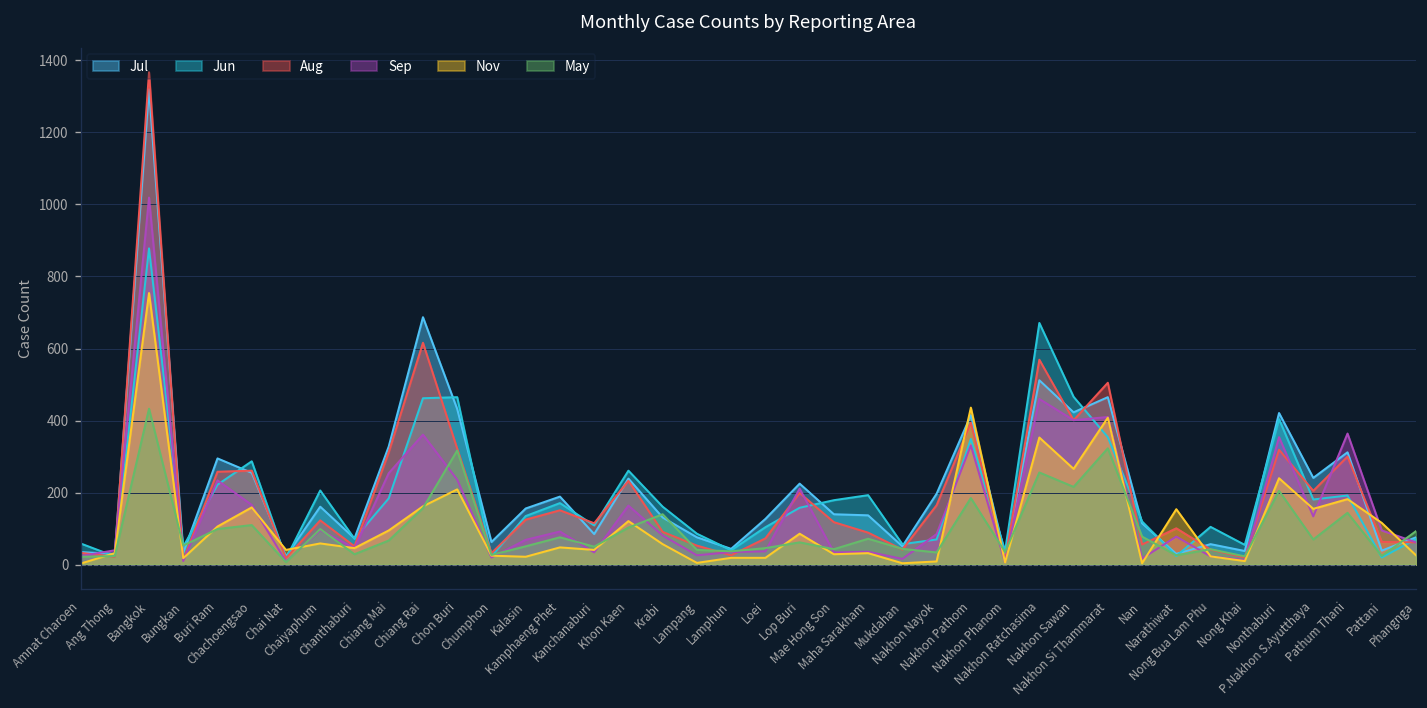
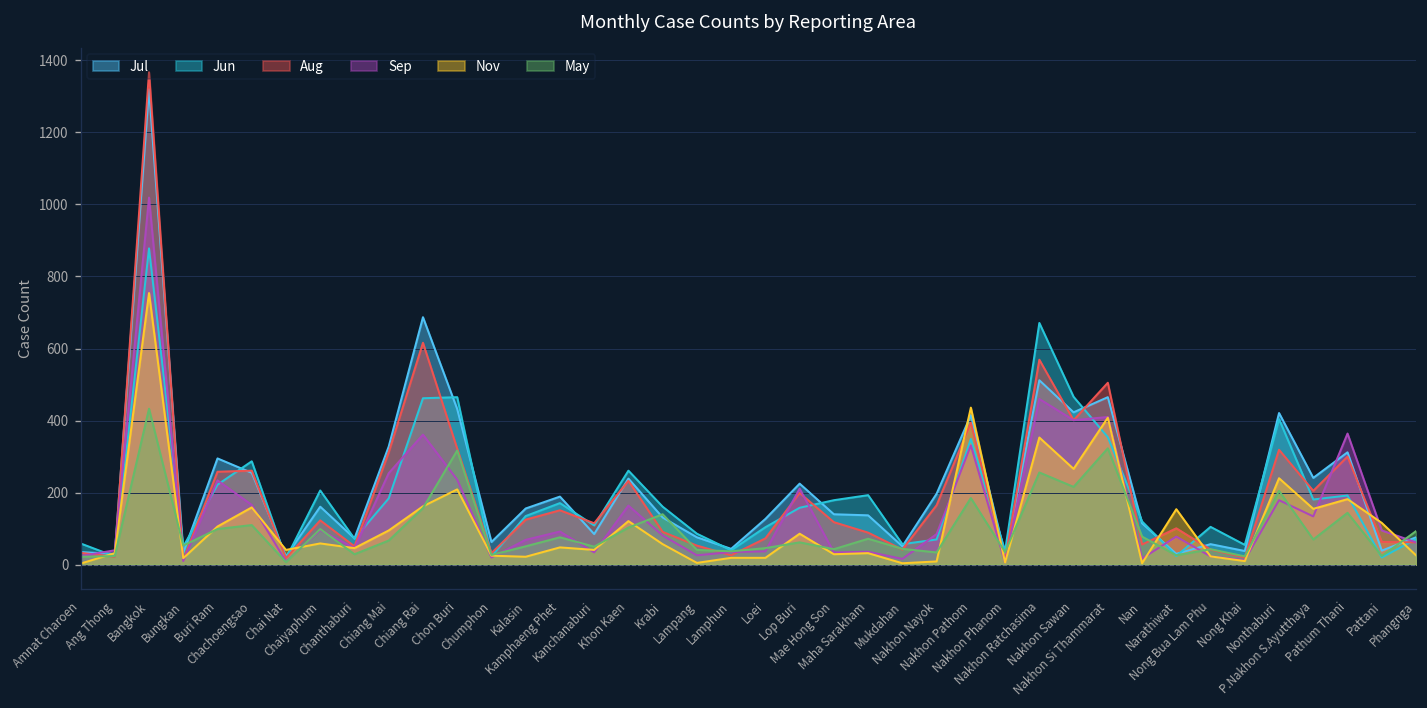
Sep, Nonthaburi: 350 -> 180
